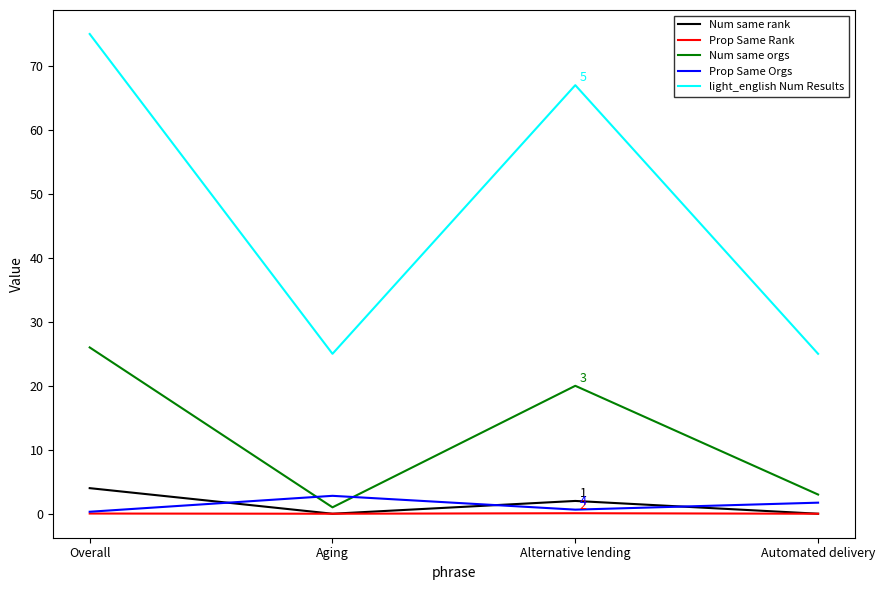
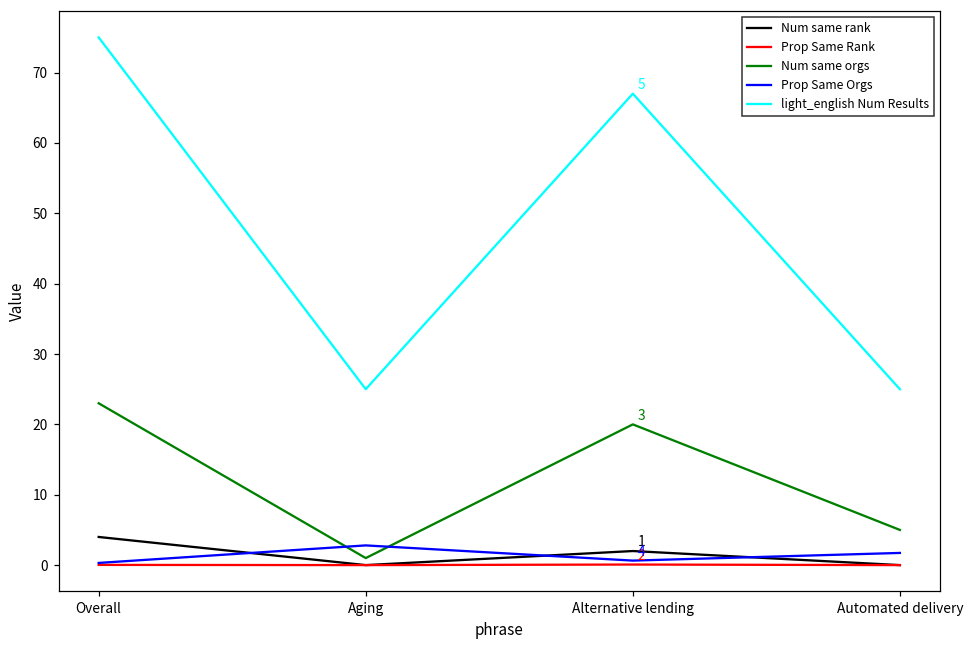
Num same orgs, Overall: 26 -> 23
Num same orgs, Automated delivery: 3 -> 5
